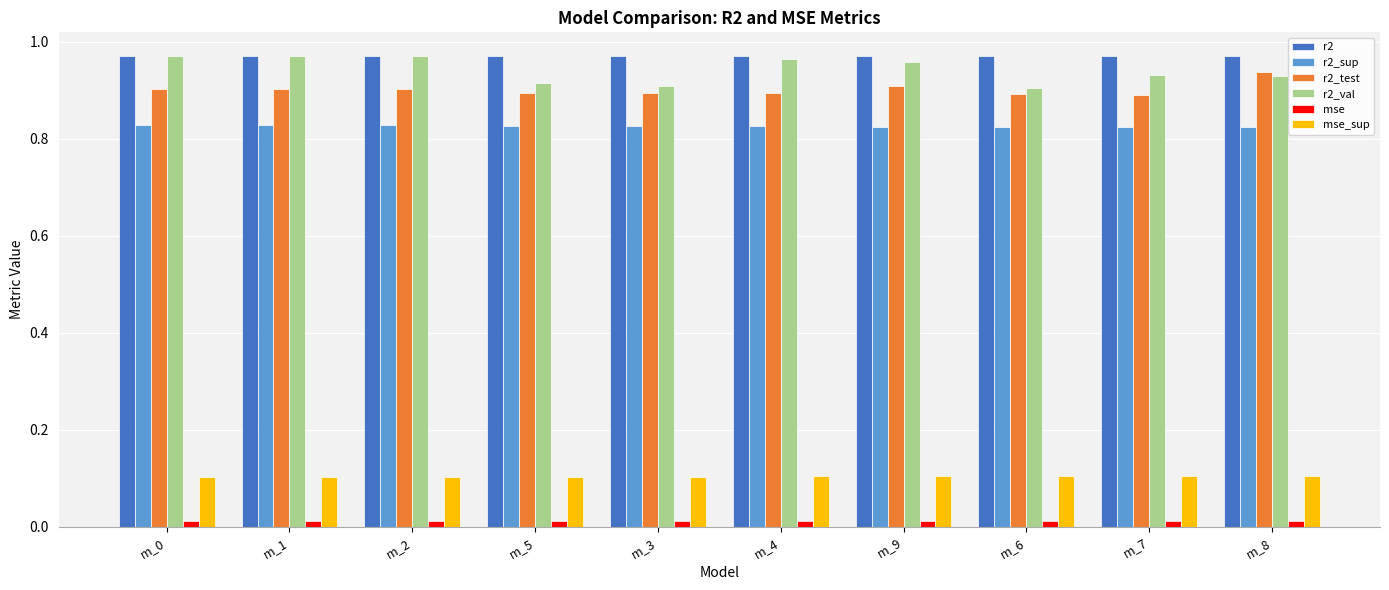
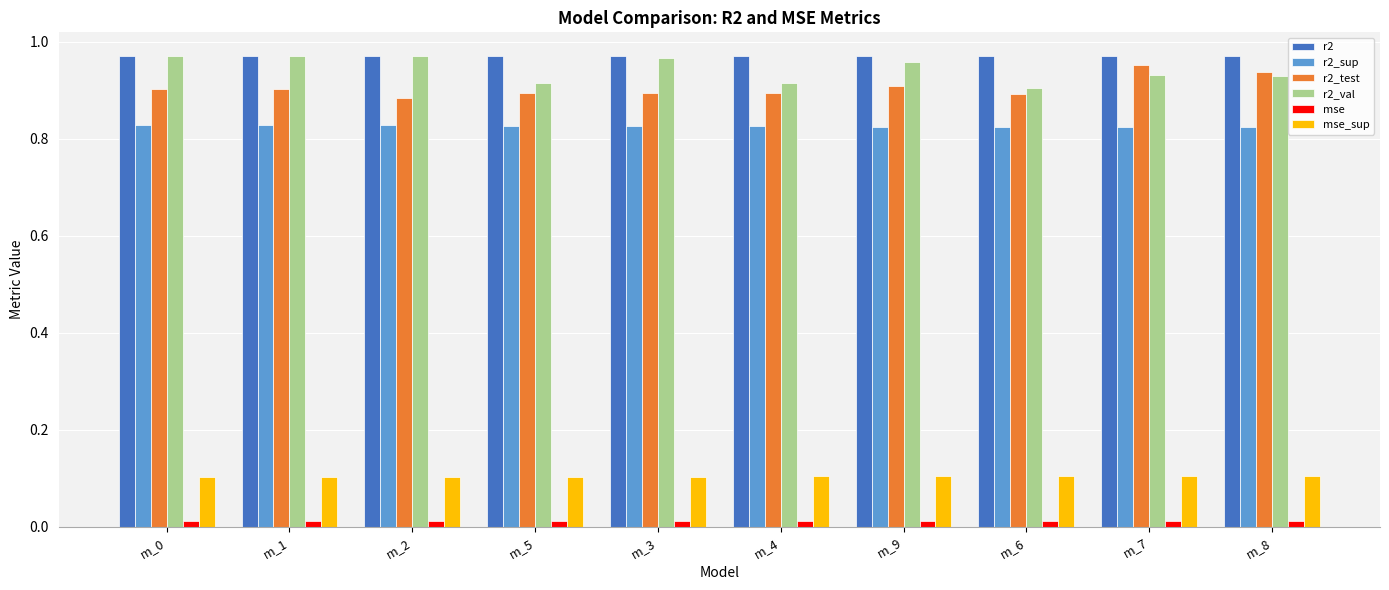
r2_test, m_2: 0.90 -> 0.88
r2_val, m_3: 0.91 -> 0.97
r2_val, m_4: 0.97 -> 0.92
r2_test, m_7: 0.89 -> 0.95
